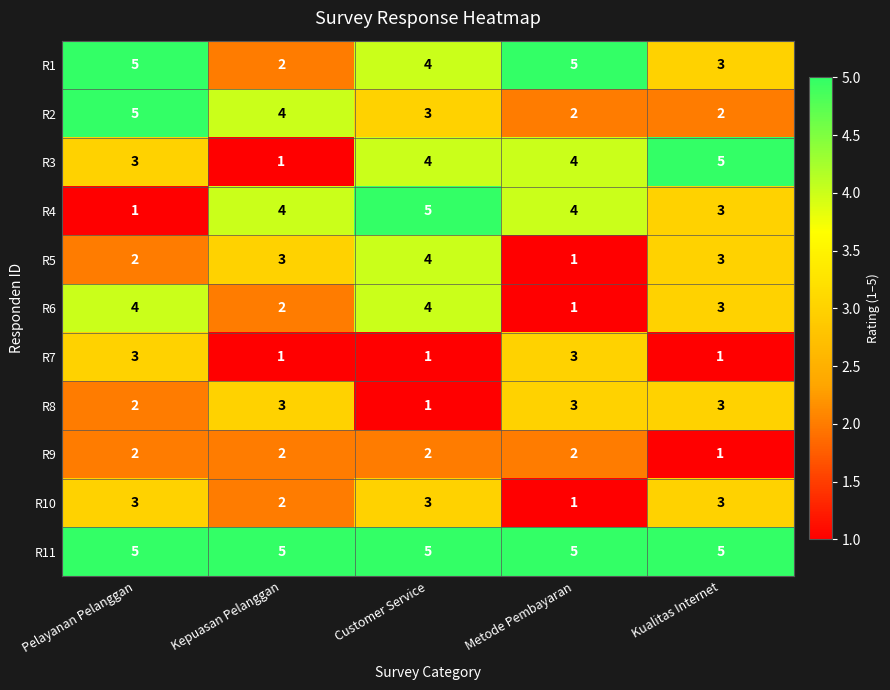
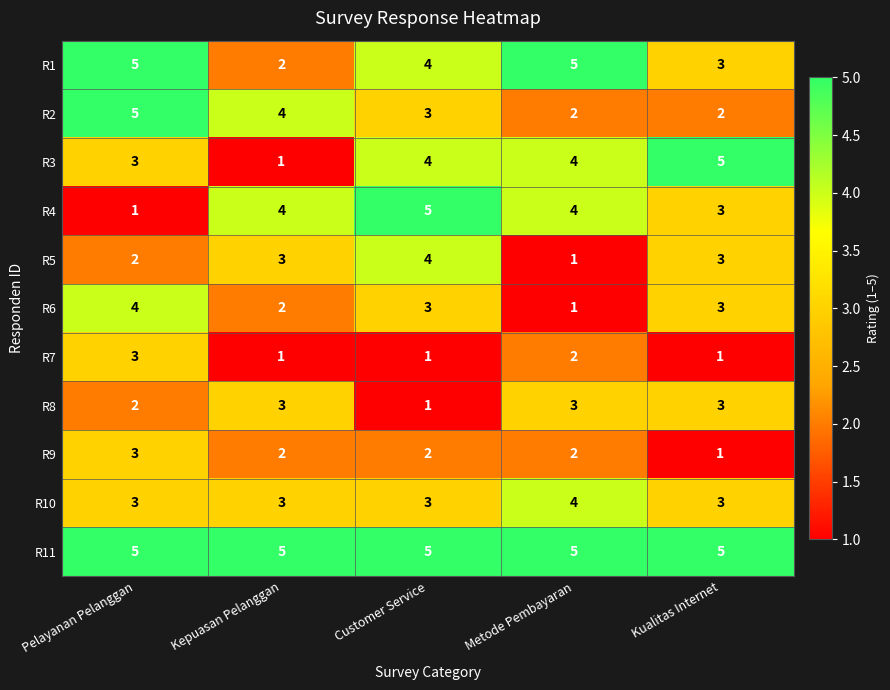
R6, Customer Service: 4 -> 3
R7, Metode Pembayaran: 3 -> 2
R9, Pelayanan Pelanggan: 2 -> 3
R10, Kepuasan Pelanggan: 2 -> 3
R10, Metode Pembayaran: 1 -> 4
